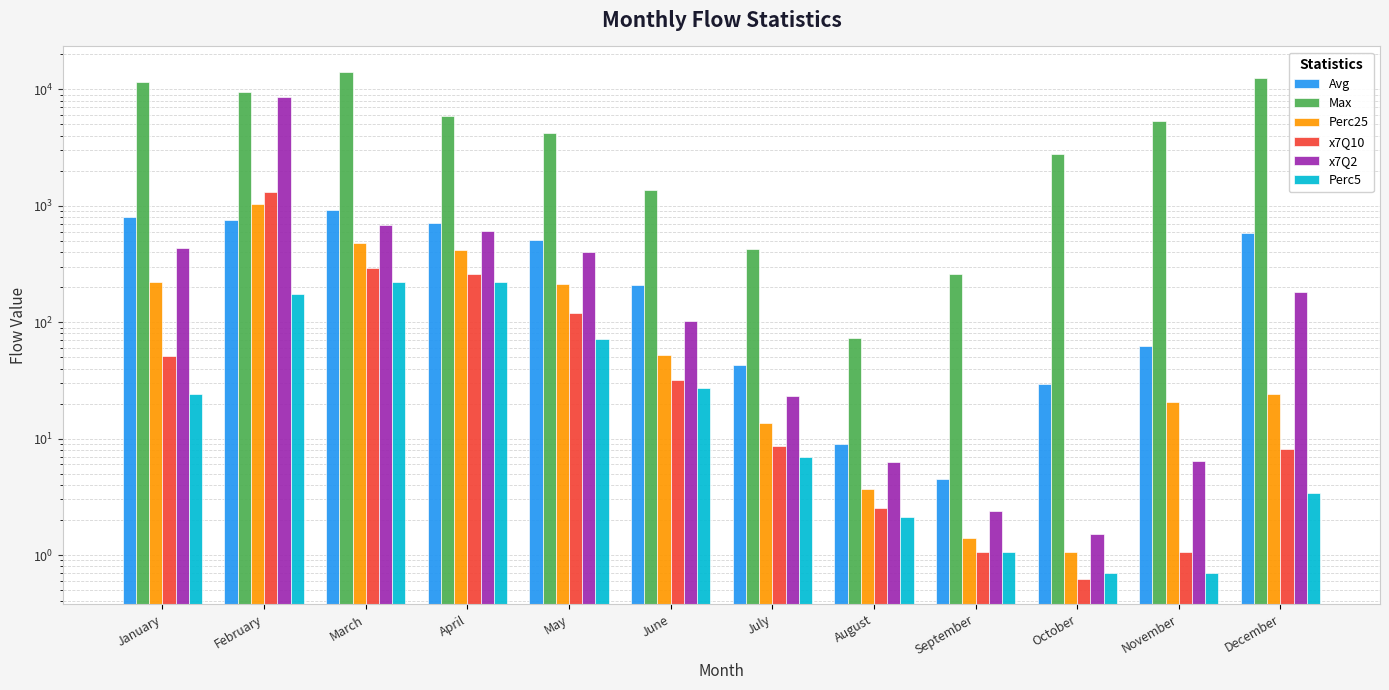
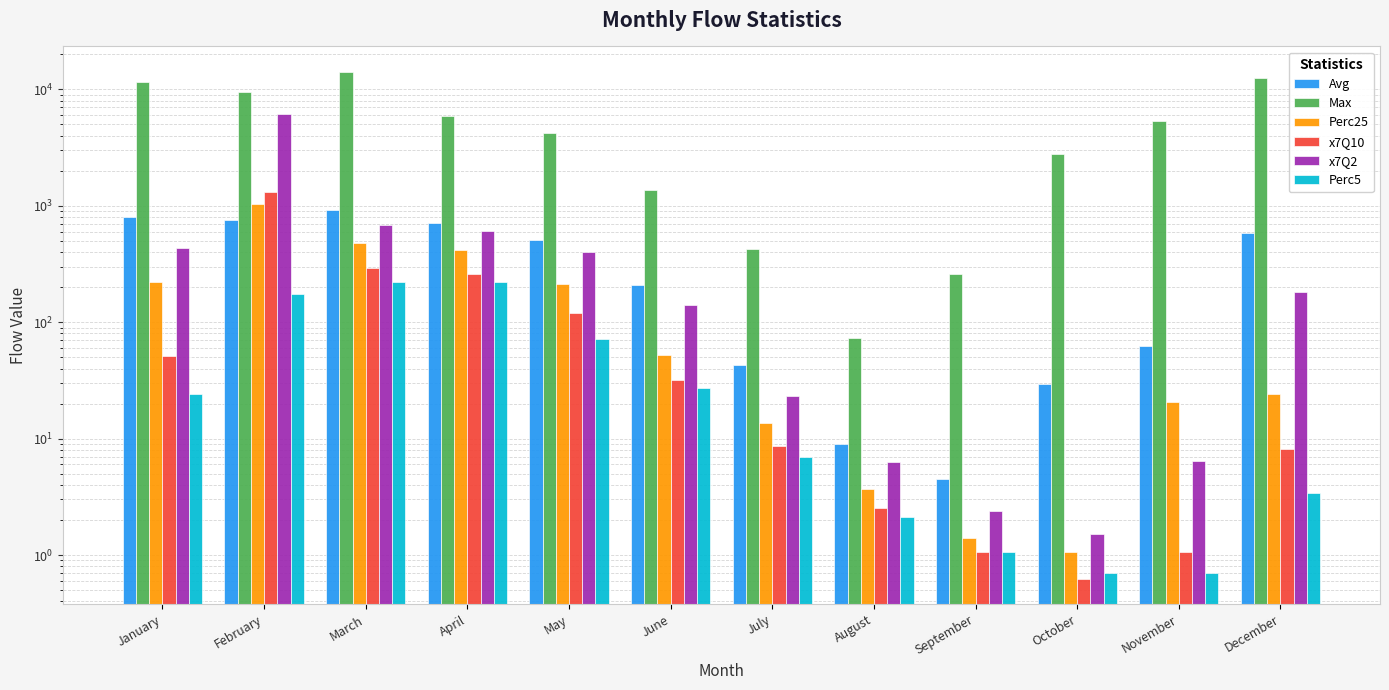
x7Q2, February: 9000 -> 6000
x7Q2, June: 100 -> 140
